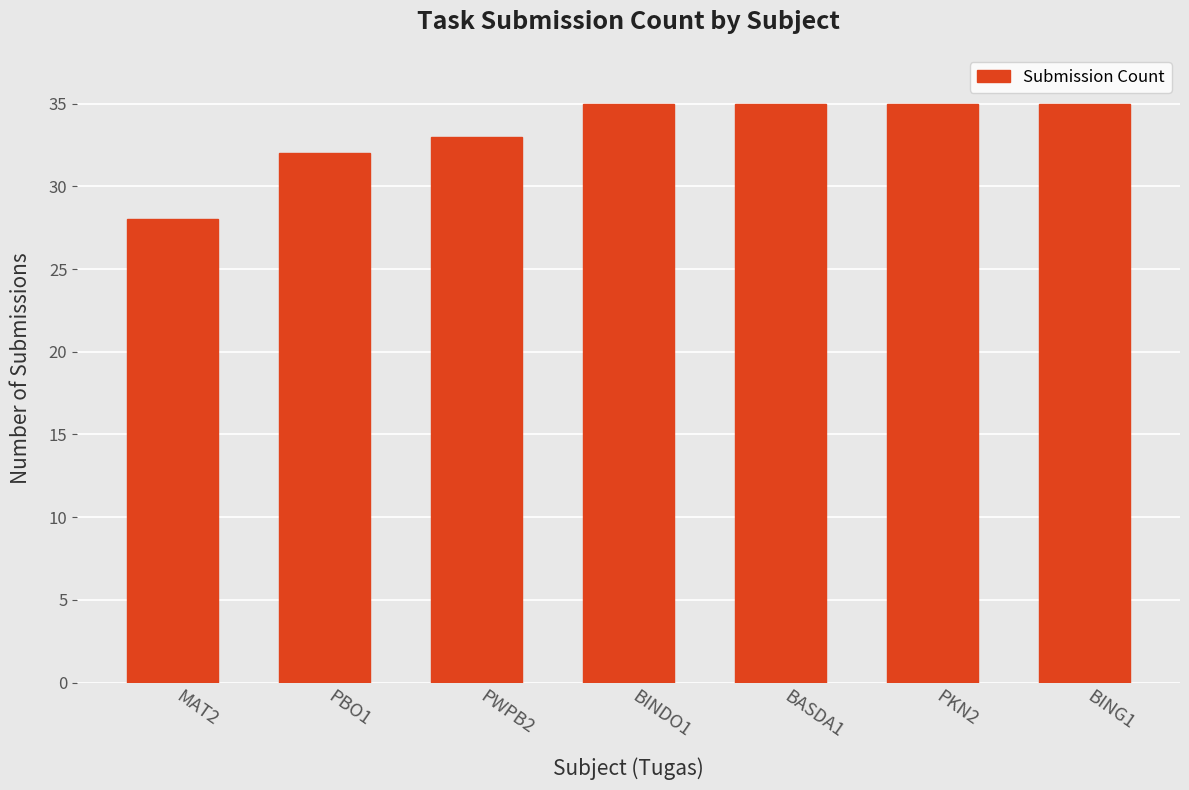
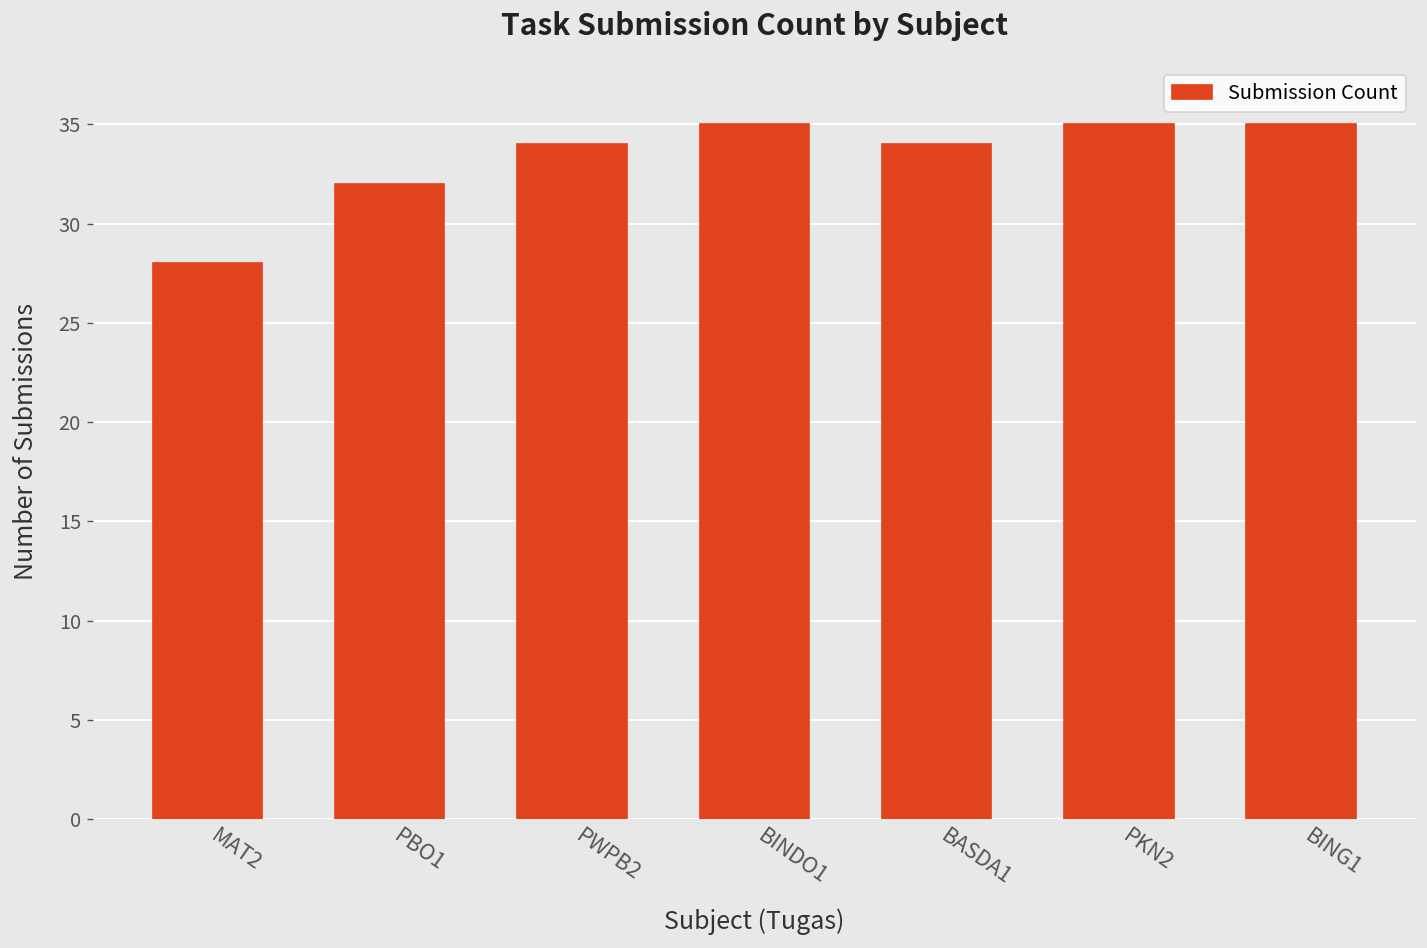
PWPB2: 33 -> 34
BASDA1: 35 -> 34
